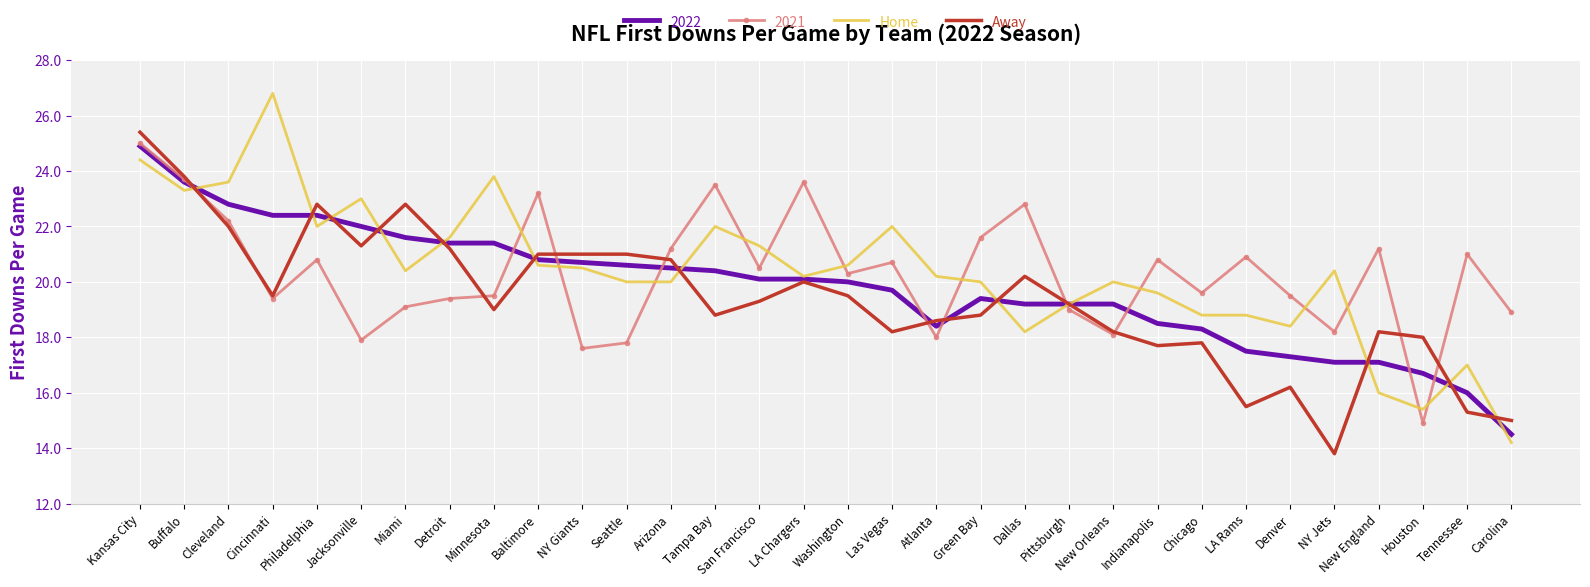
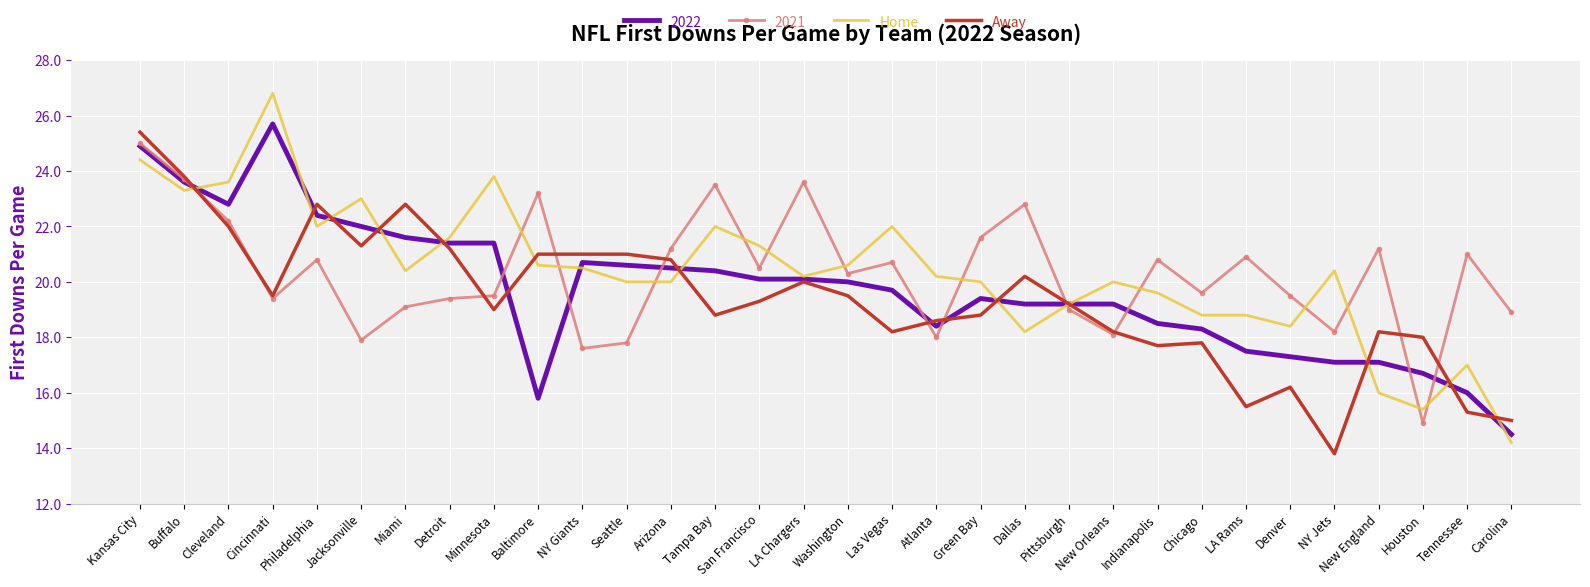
2022, Cincinnati: 22.4 -> 25.7
2022, Baltimore: 20.8 -> 15.8
